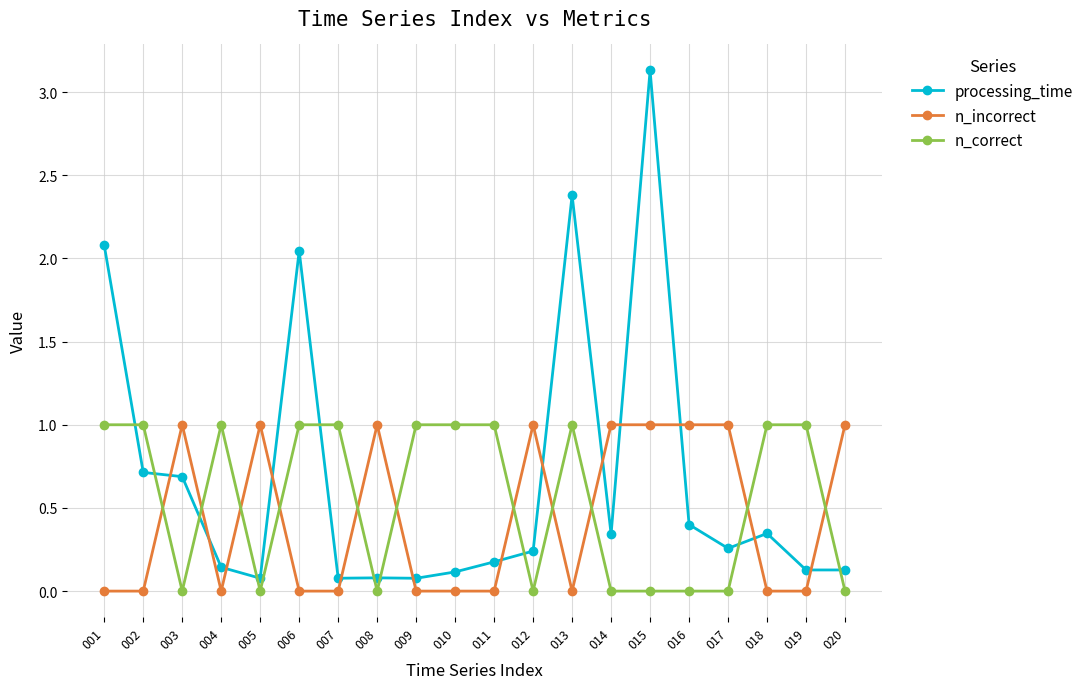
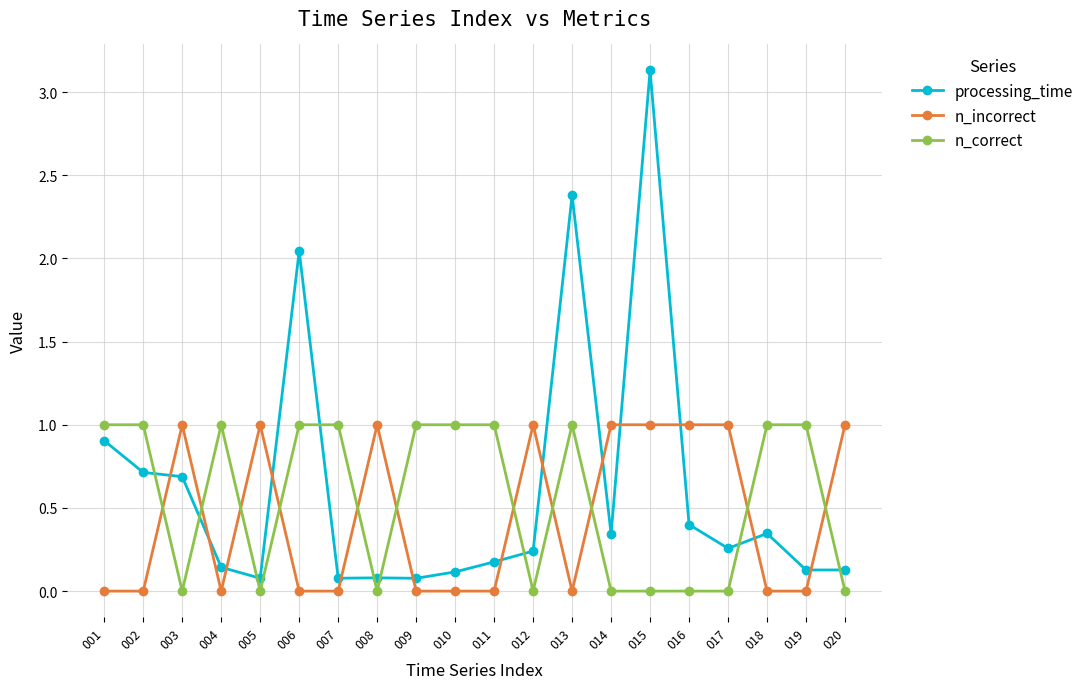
processing_time, 001: 2.08 -> 0.90
